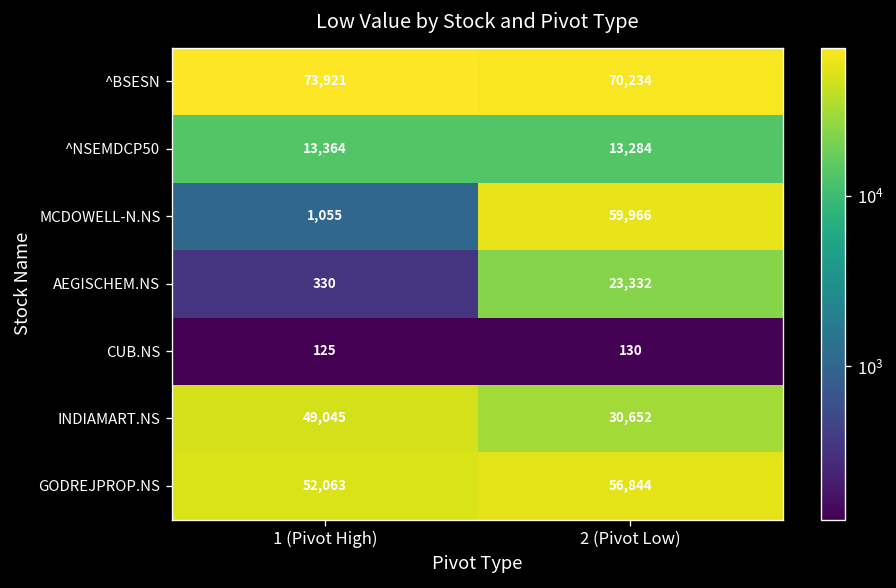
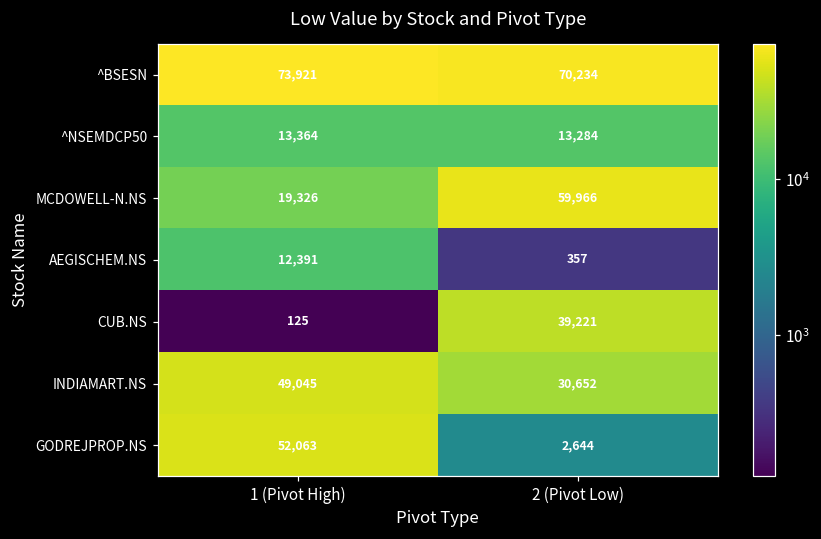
MCDOWELL-N.NS, 1 (Pivot High): 1,055 -> 19,326
AEGISCHEM.NS, 1 (Pivot High): 330 -> 12,391
AEGISCHEM.NS, 2 (Pivot Low): 23,332 -> 357
CUB.NS, 2 (Pivot Low): 130 -> 39,221
GODREJPROP.NS, 2 (Pivot Low): 56,844 -> 2,644
